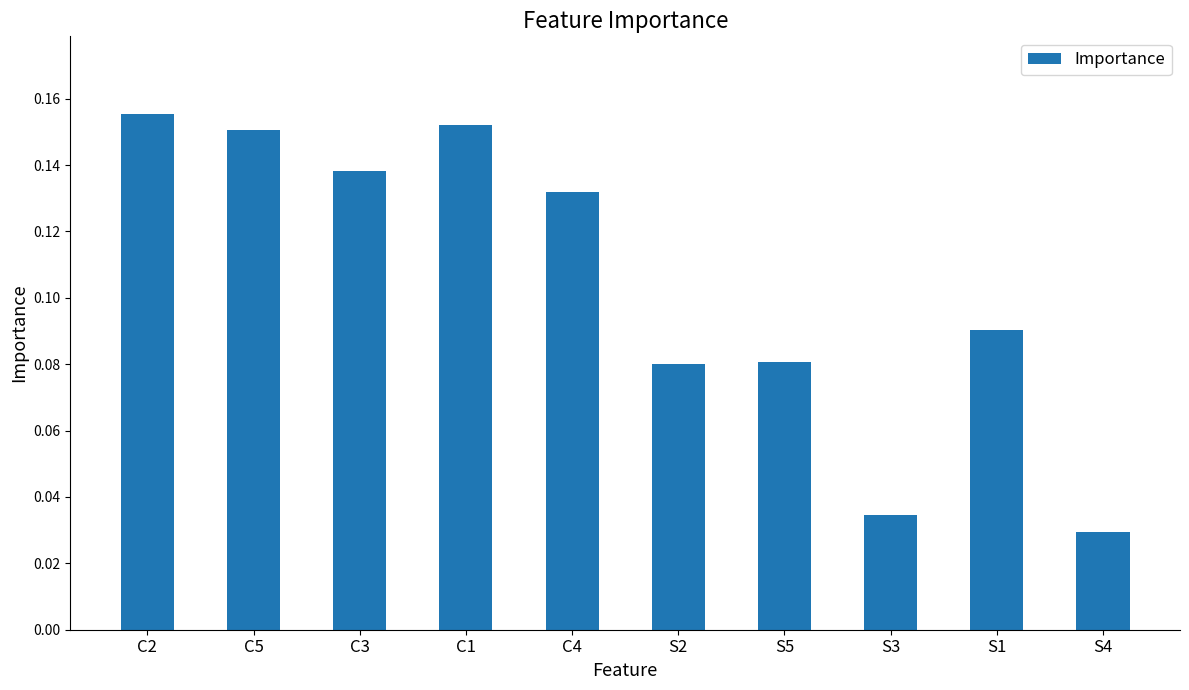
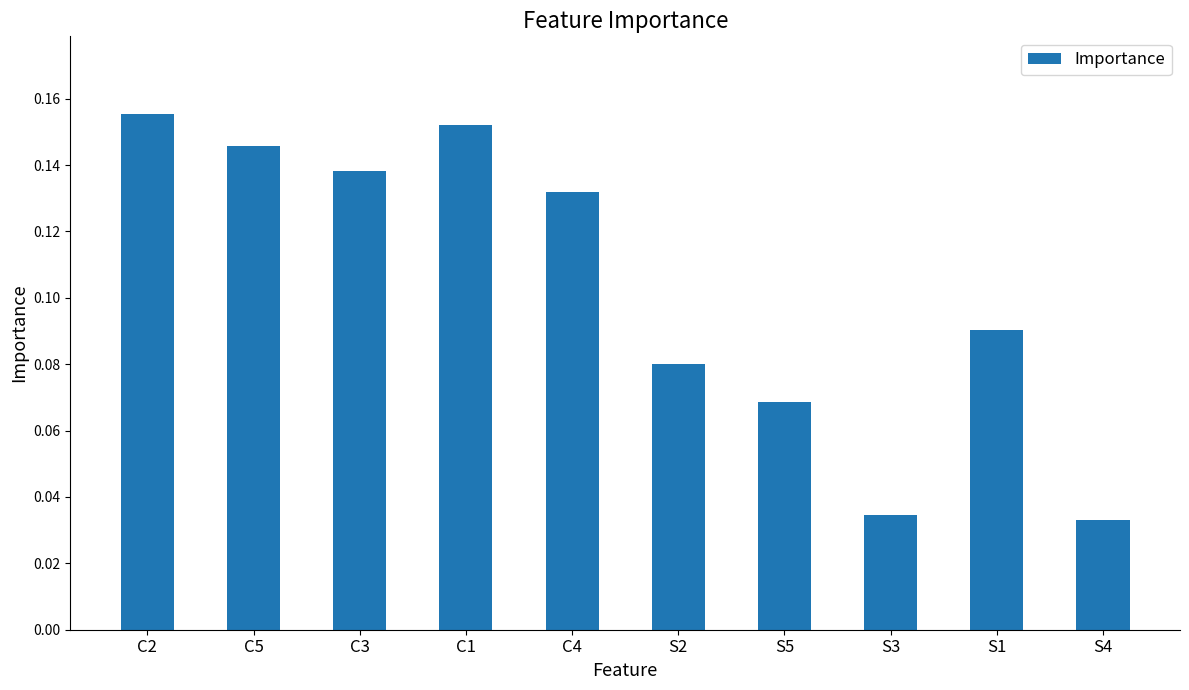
C5: 0.150 -> 0.146
S5: 0.081 -> 0.069
S4: 0.029 -> 0.033
